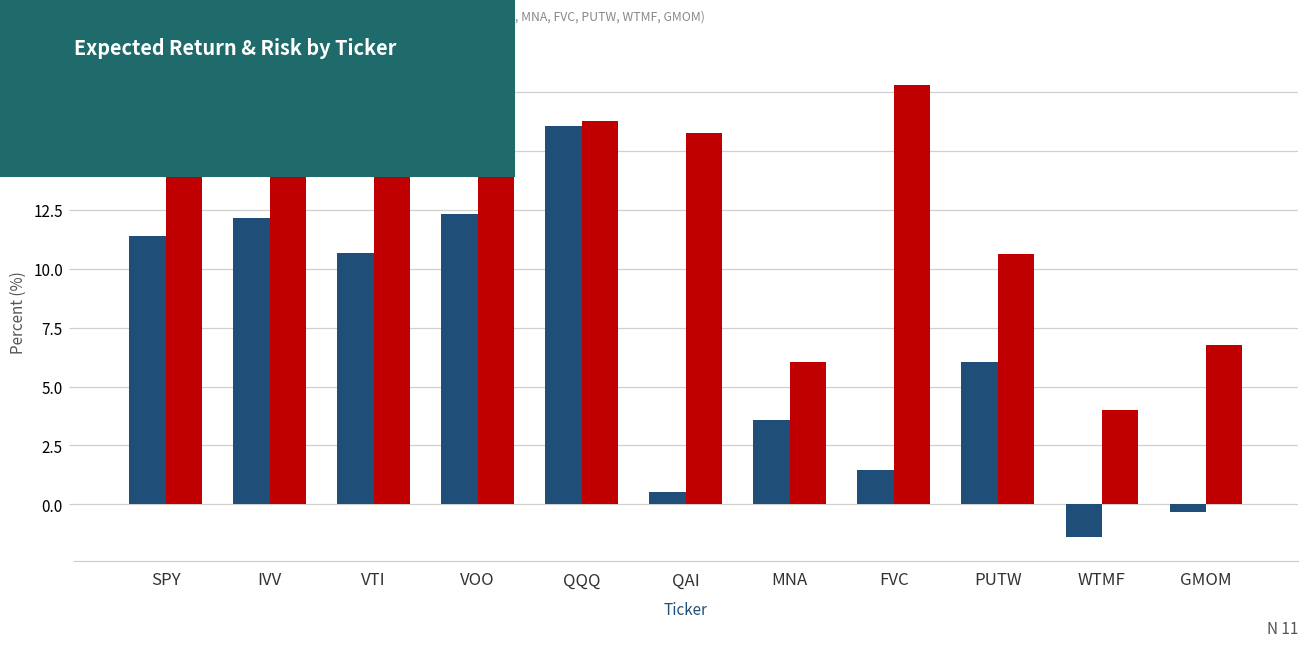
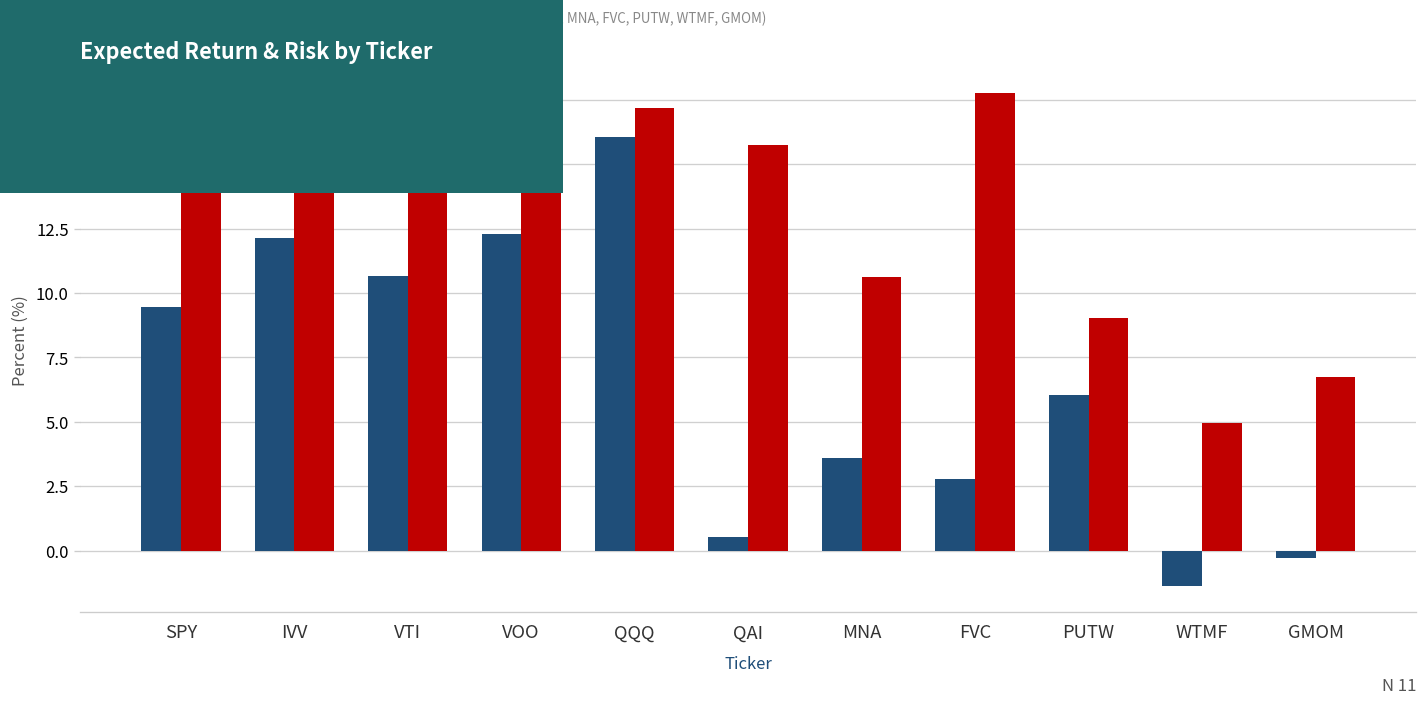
Exp. Return (%), SPY: 11.4 -> 9.4
Risk (%), QQQ: 16.2 -> 17.2
Risk (%), MNA: 6.1 -> 10.6
Exp. Return (%), FVC: 1.5 -> 2.8
Risk (%), PUTW: 10.6 -> 9.0
Risk (%), WTMF: 4.0 -> 4.9
